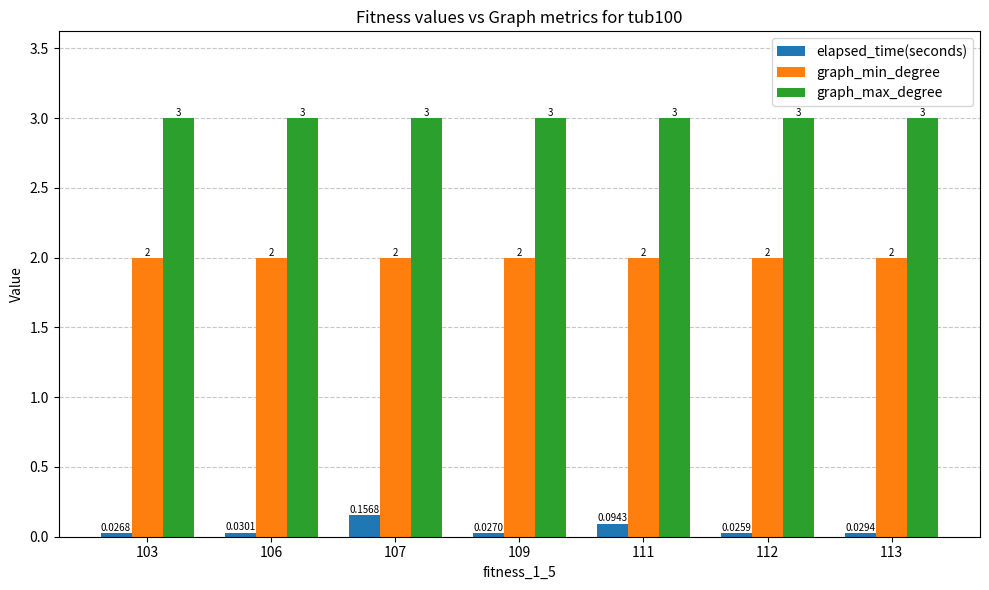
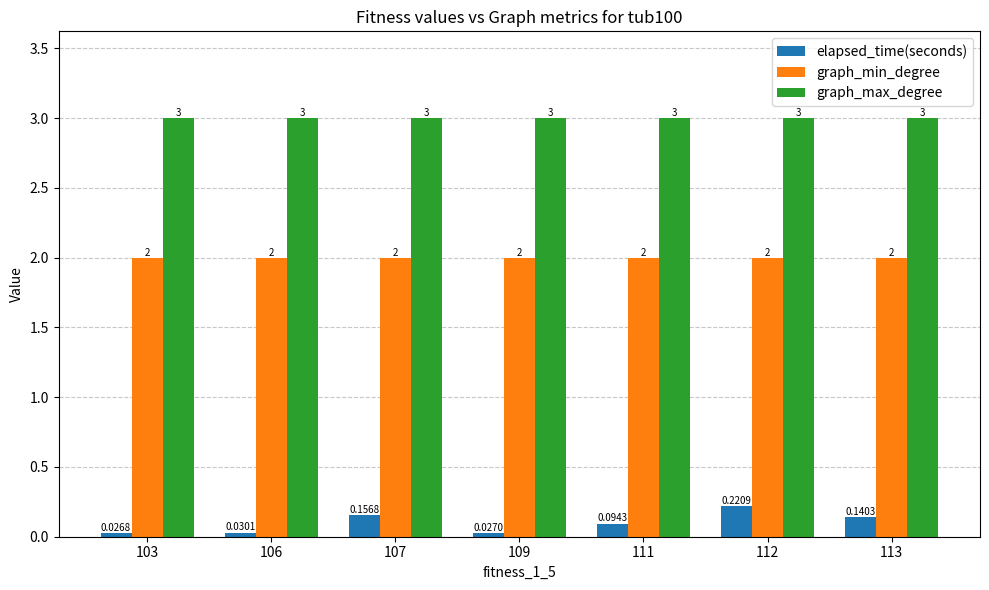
elapsed_time(seconds), 112: 0.0259 -> 0.2209
elapsed_time(seconds), 113: 0.0294 -> 0.1403
